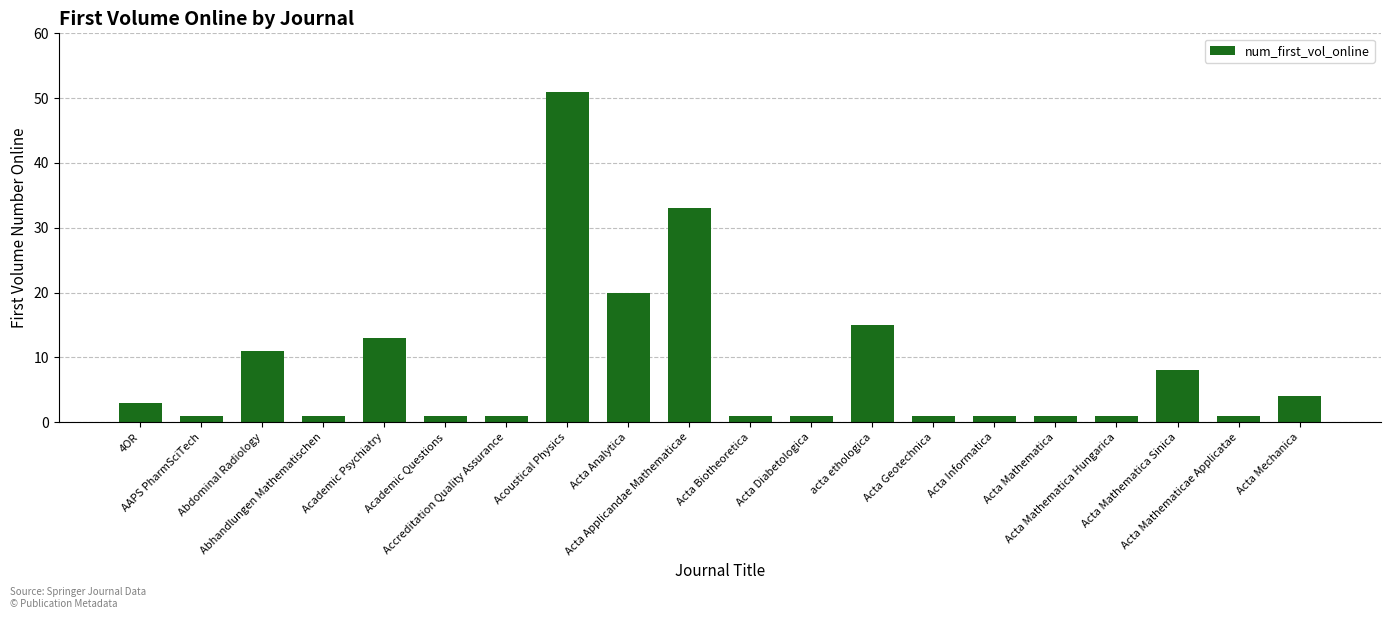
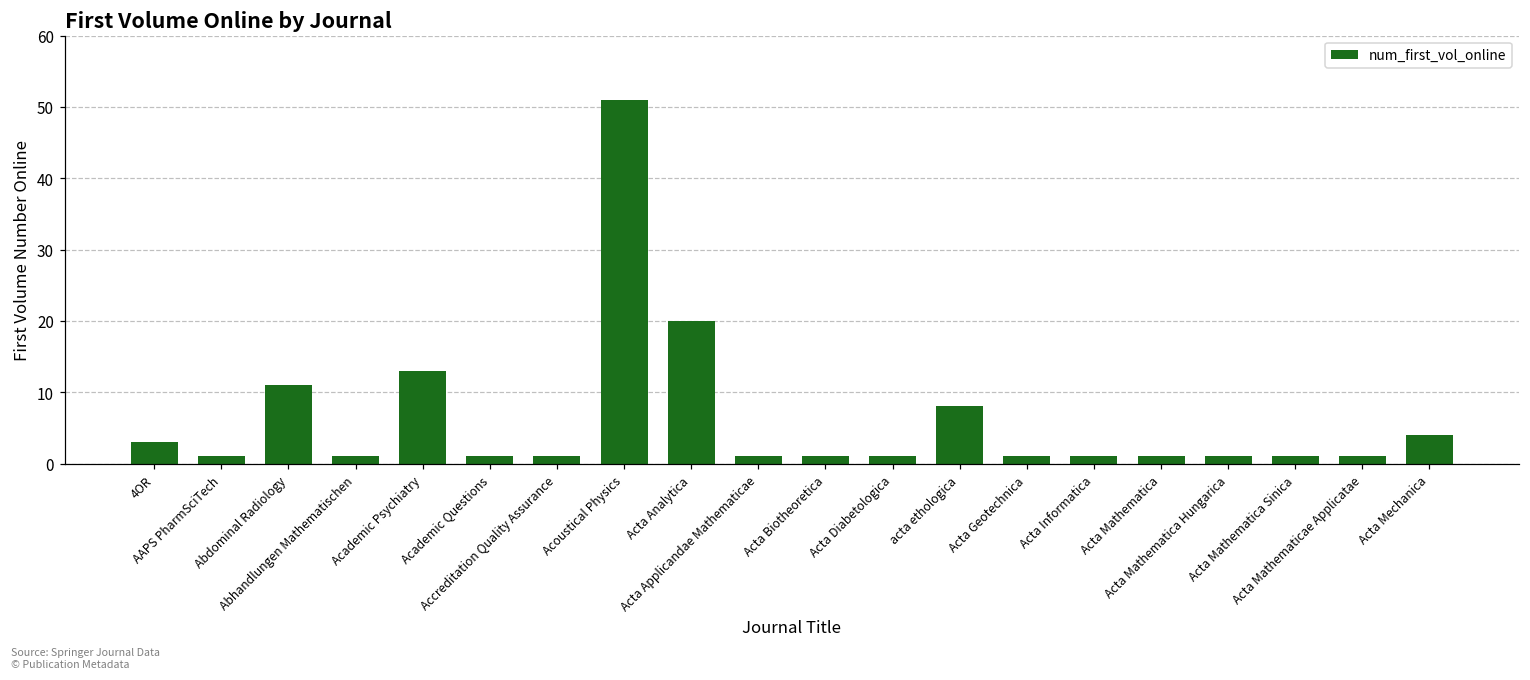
Acta Applicandae Mathematicae: 33 -> 1
acta ethologica: 15 -> 8
Acta Mathematica Sinica: 8 -> 1
